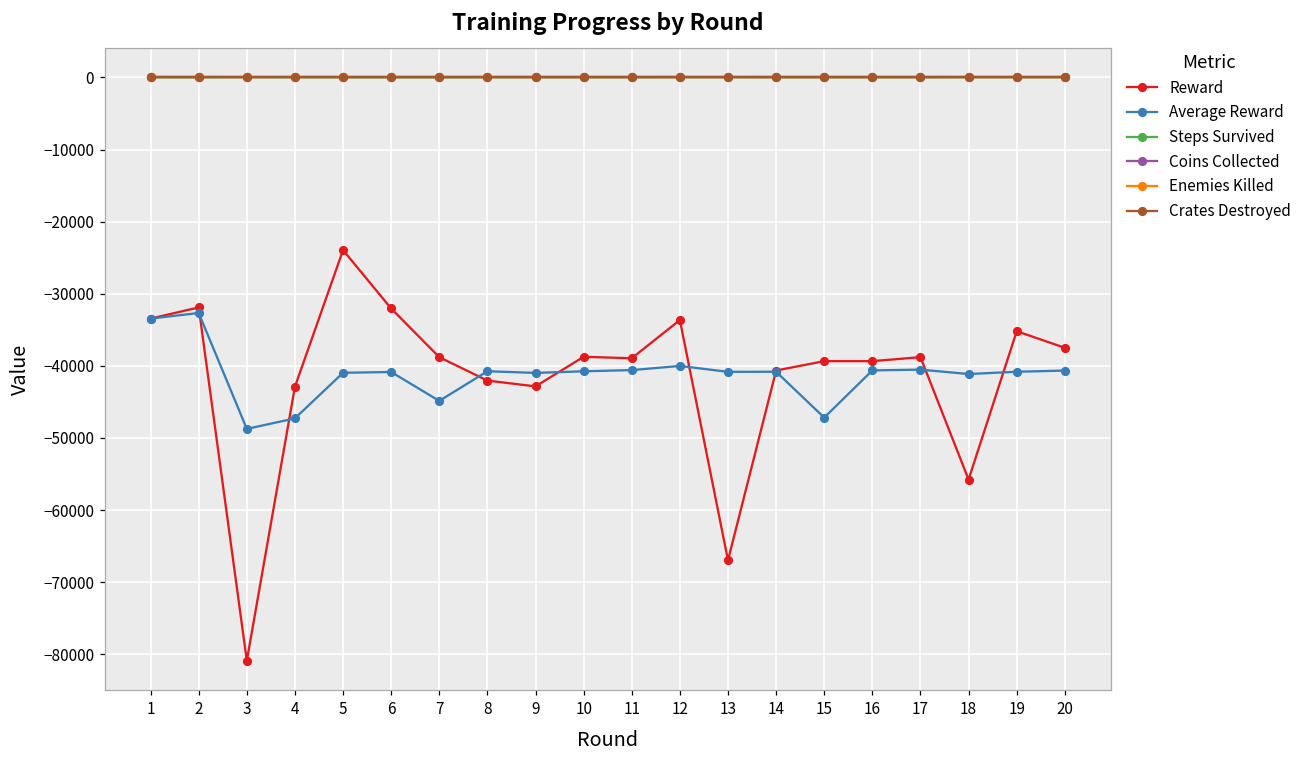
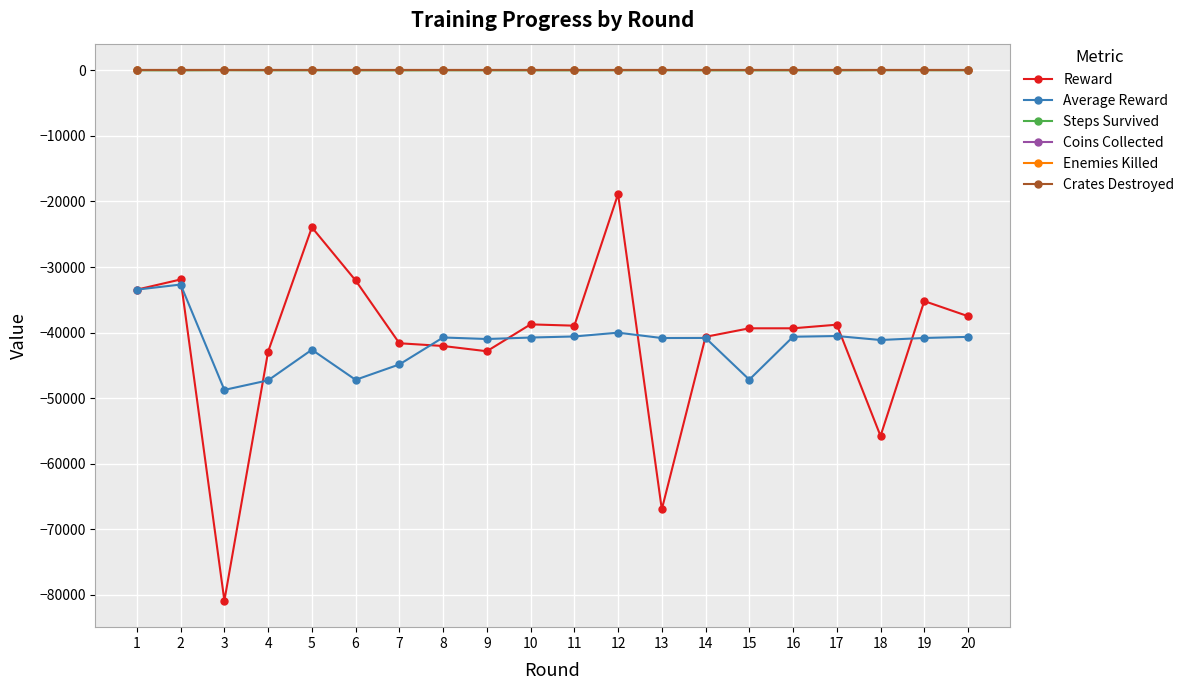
Average Reward, 5: -41000 -> -43000
Average Reward, 6: -41000 -> -47000
Reward, 7: -39000 -> -42000
Reward, 12: -34000 -> -19000
